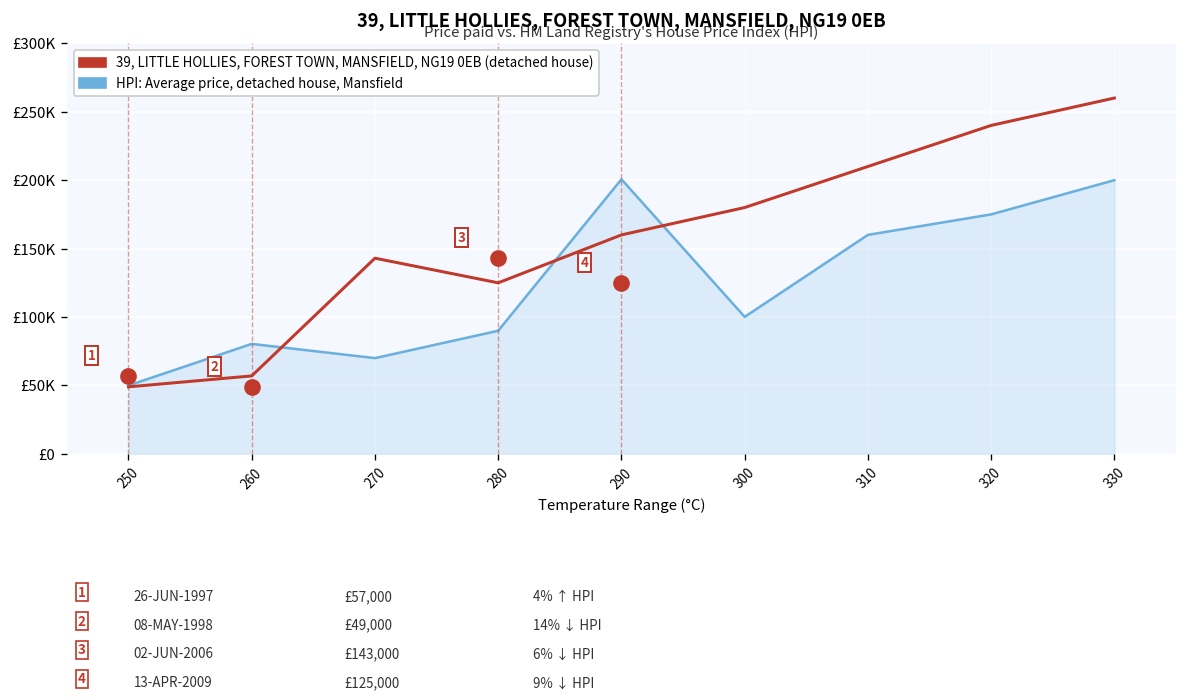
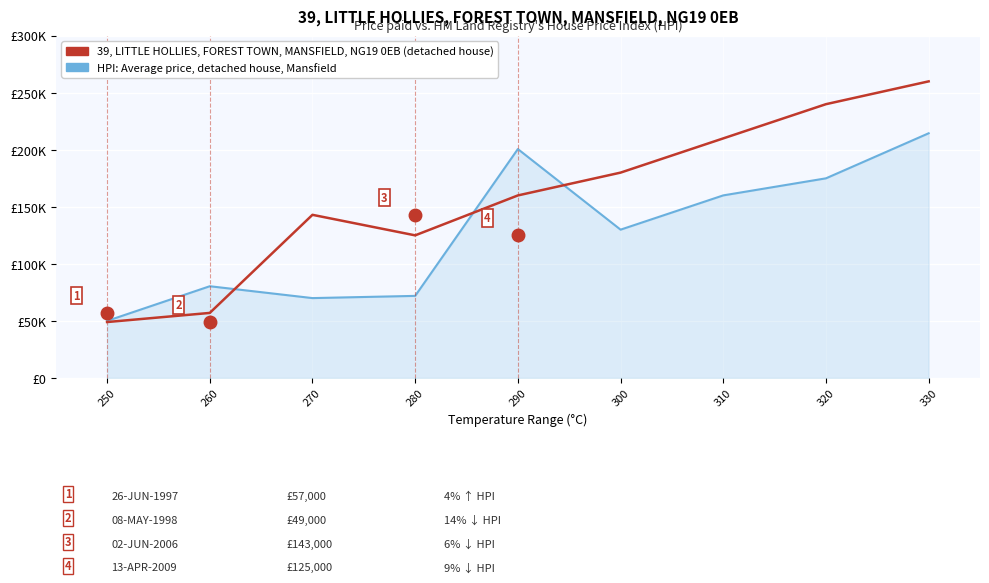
HPI: Average price, detached house, Mansfield, 280: £90000 -> £72000
HPI: Average price, detached house, Mansfield, 300: £100000 -> £130000
HPI: Average price, detached house, Mansfield, 330: £200000 -> £214000
